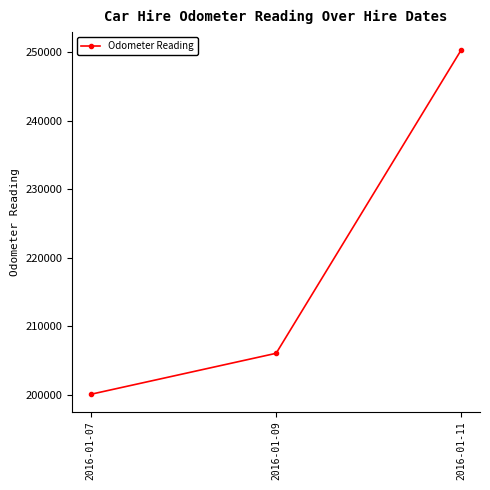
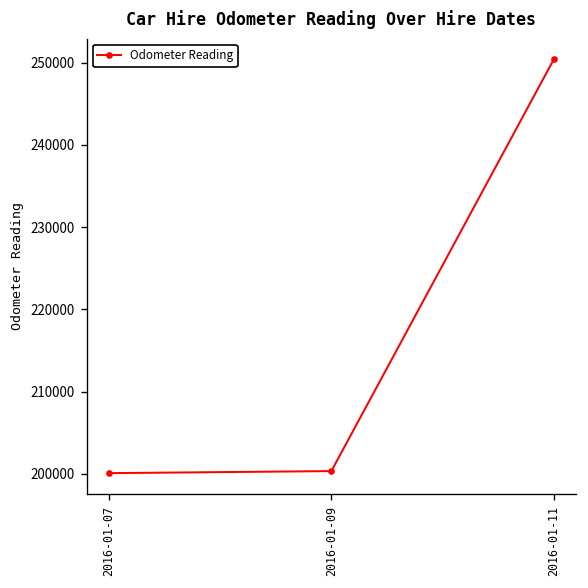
2016-01-09: 206000 -> 200000
